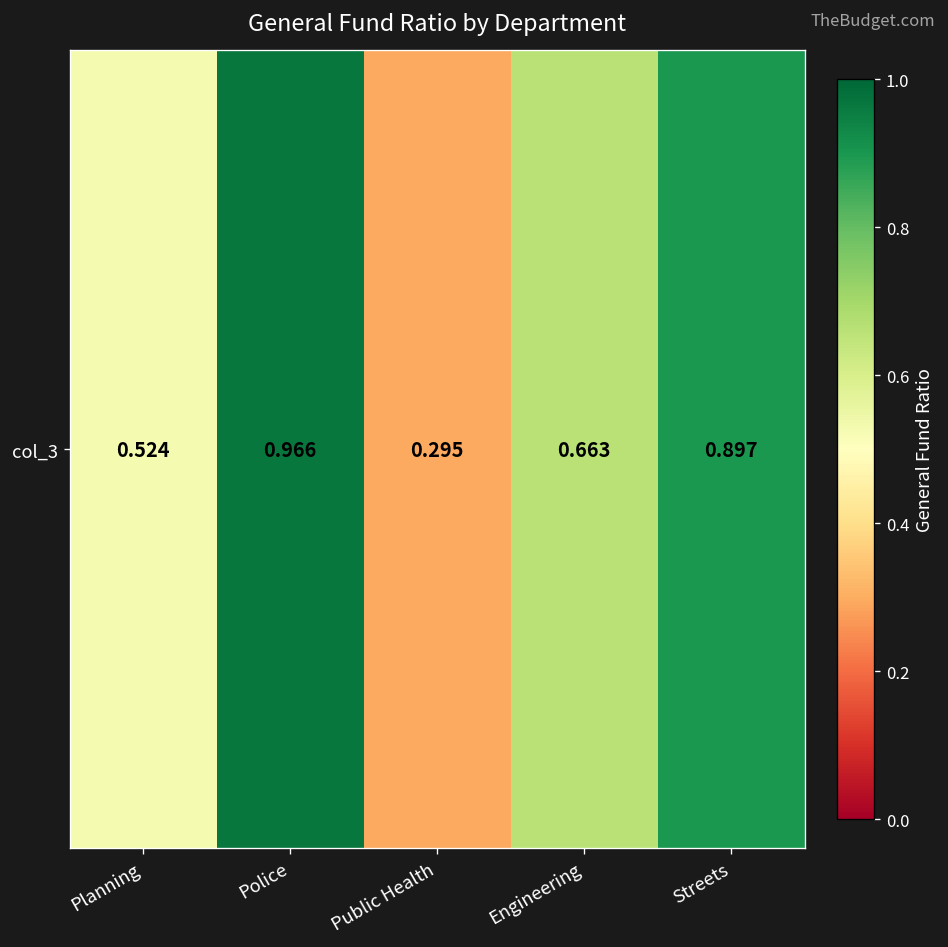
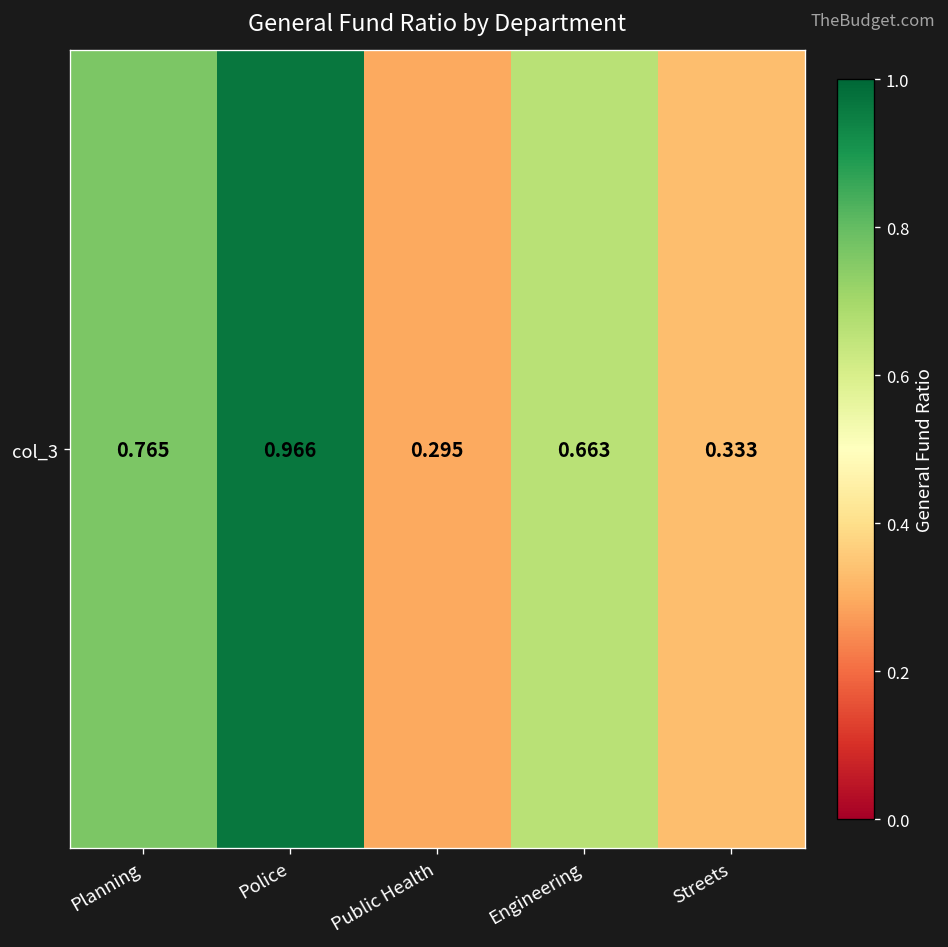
col_3, Planning: 0.524 -> 0.765
col_3, Streets: 0.897 -> 0.333
